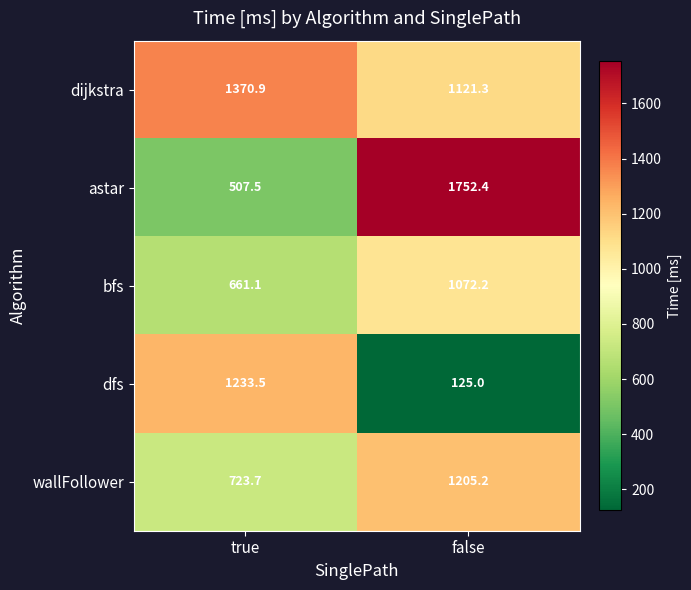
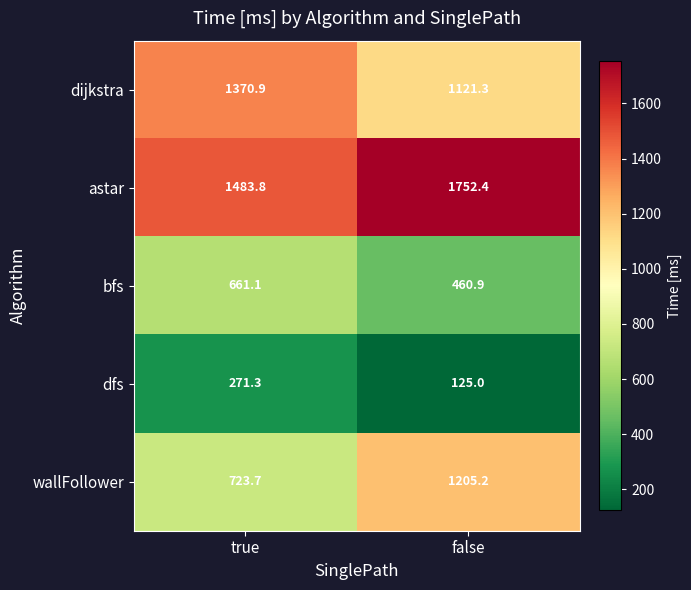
astar, true: 507.5 -> 1483.8
bfs, false: 1072.2 -> 460.9
dfs, true: 1233.5 -> 271.3
